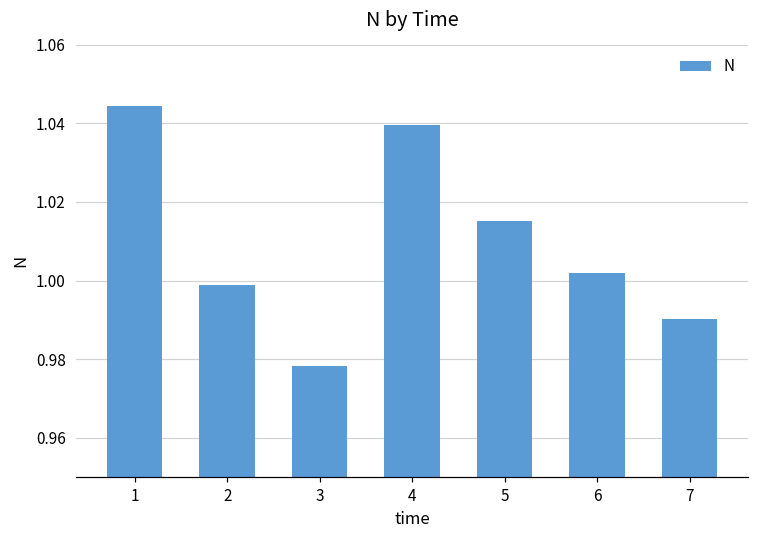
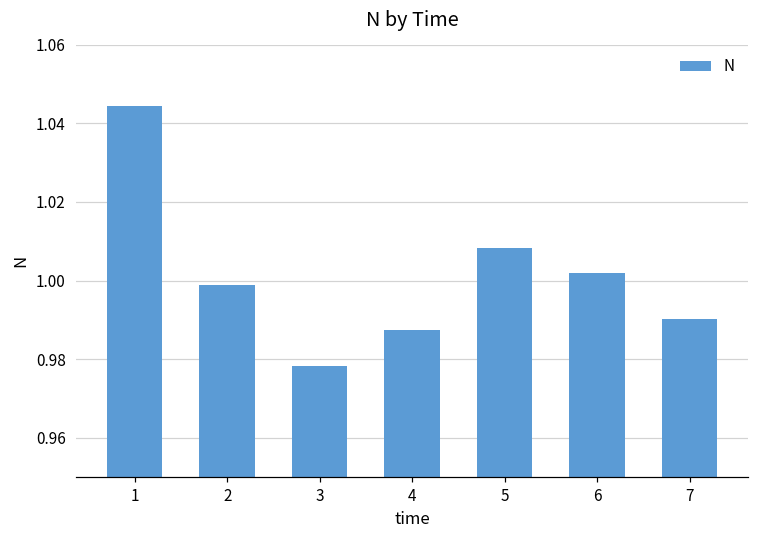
4: 1.040 -> 0.988
5: 1.015 -> 1.008
